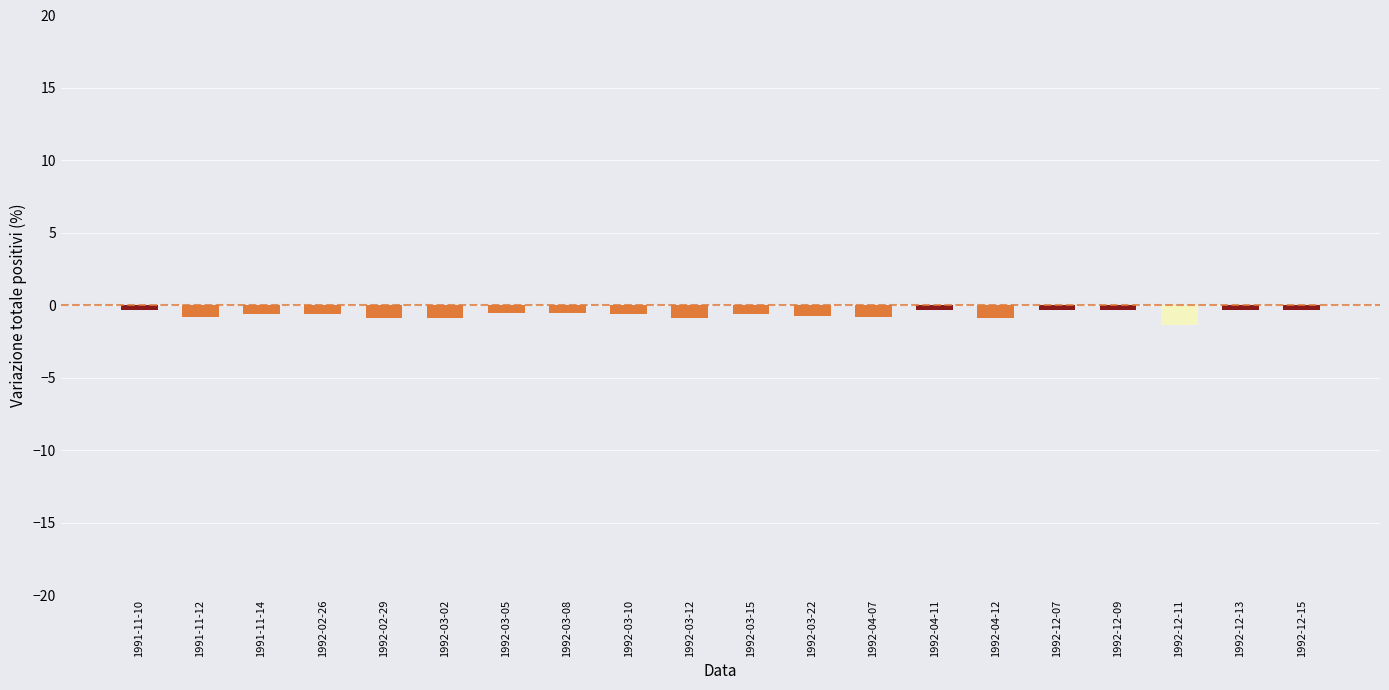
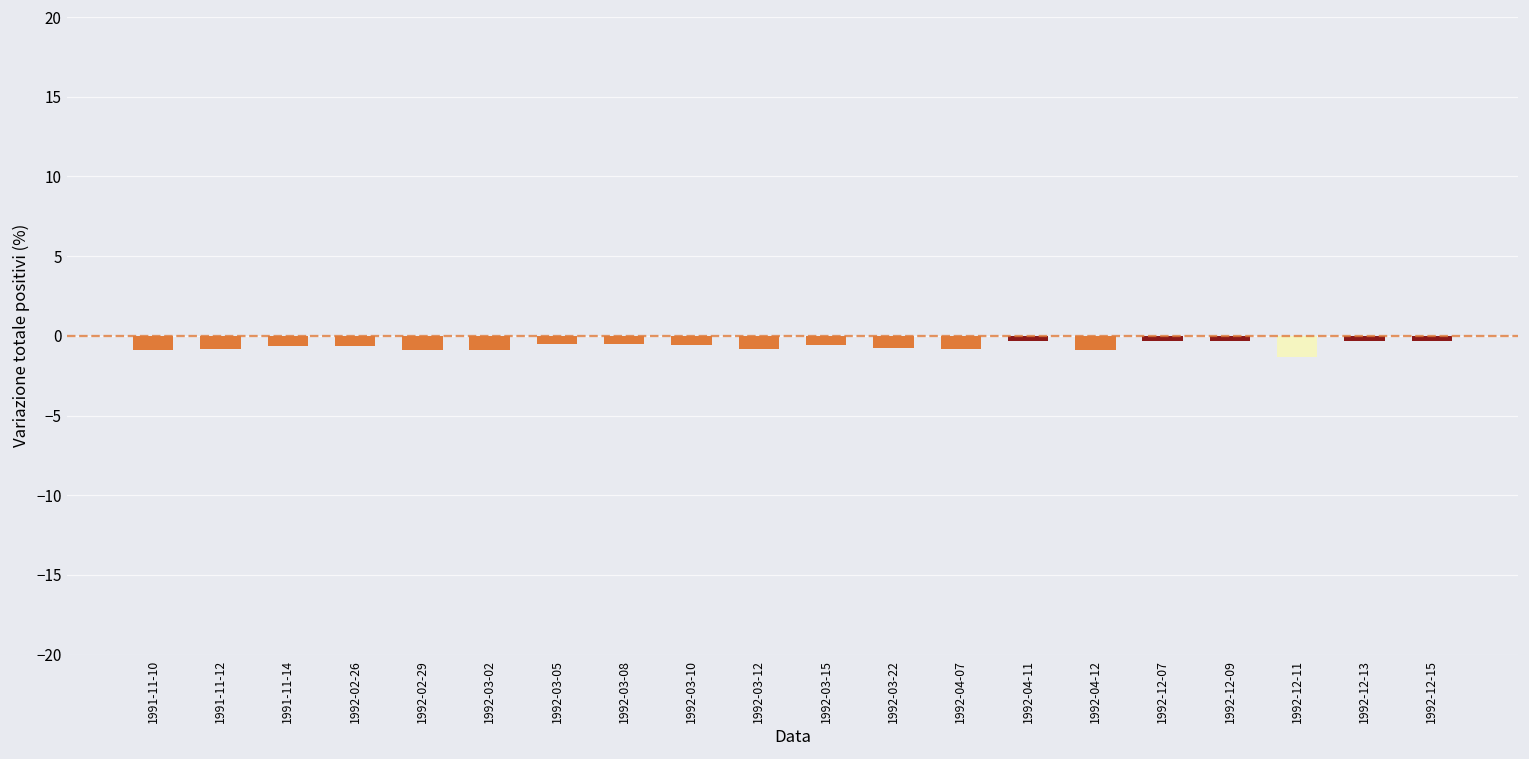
1991-11-10: -0.3 -> -0.9
